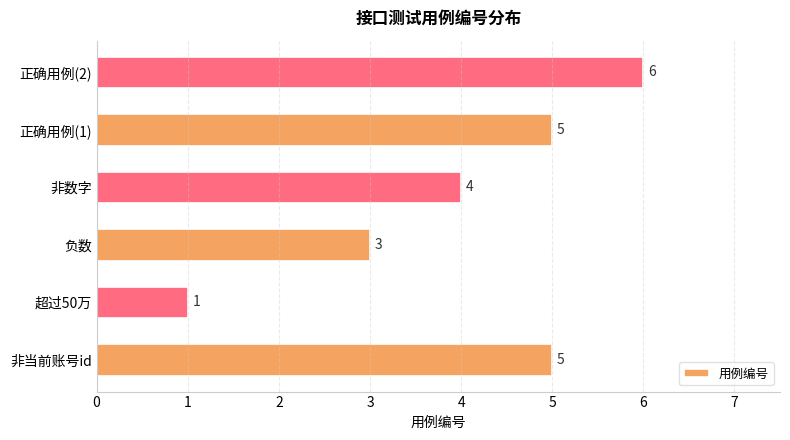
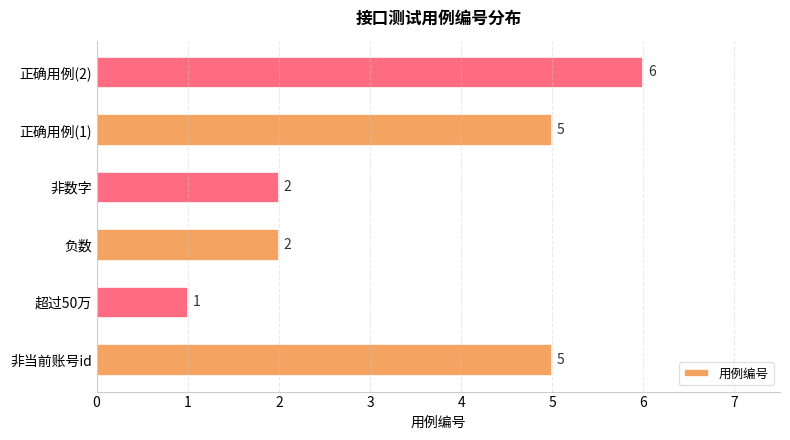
非数字: 4 -> 2
负数: 3 -> 2
